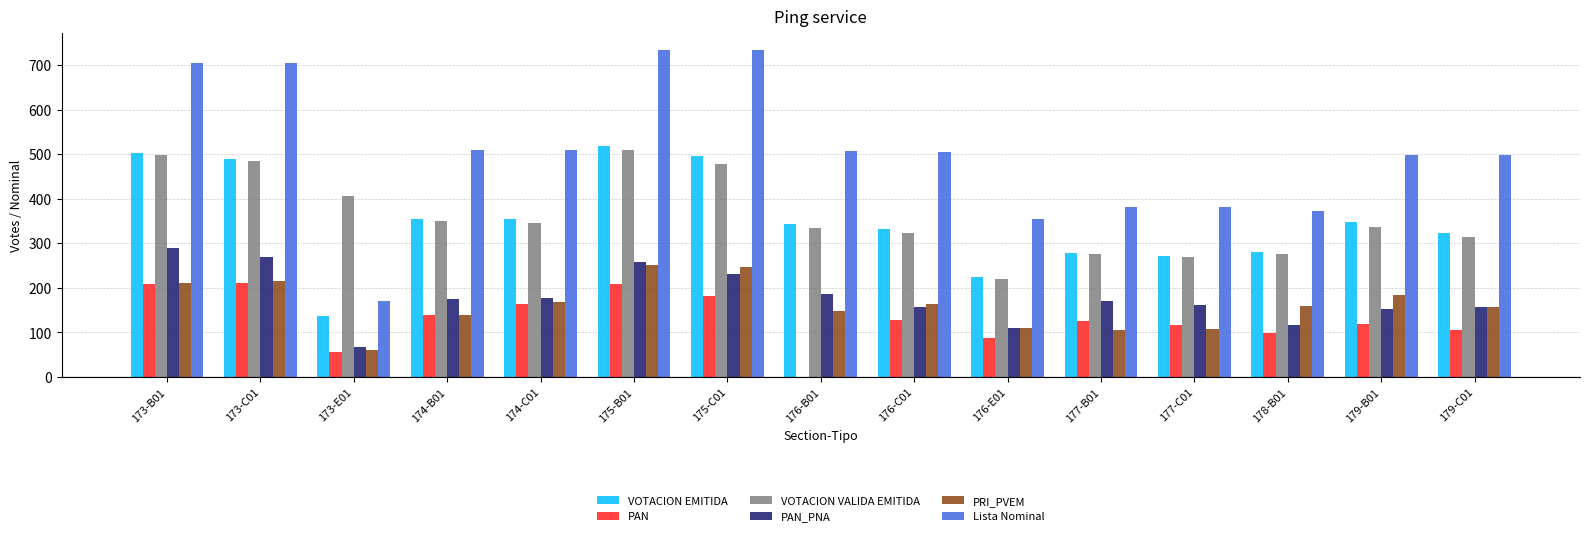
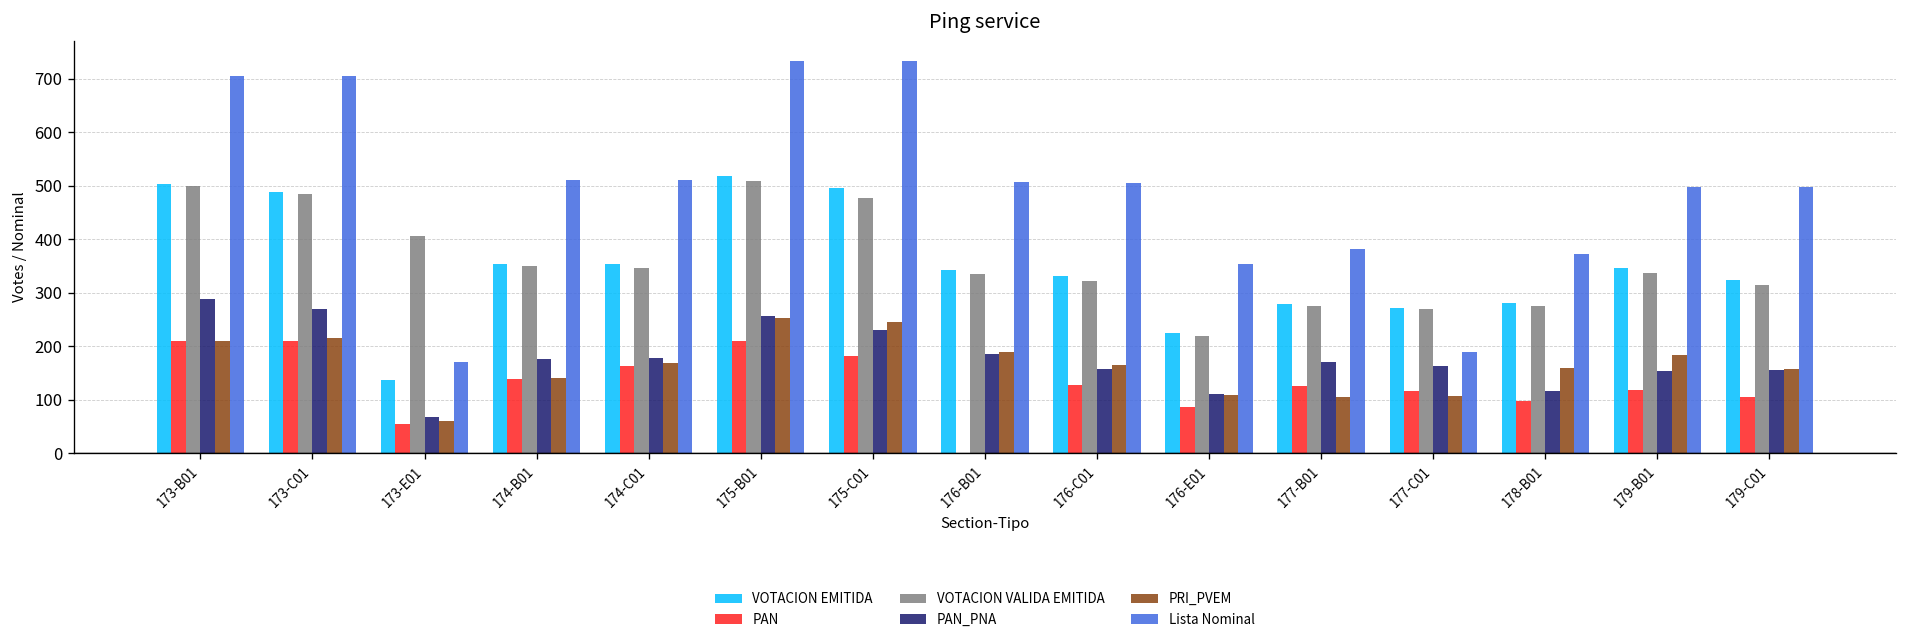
PRI_PVEM, 176-B01: 150 -> 190
Lista Nominal, 177-C01: 380 -> 190
